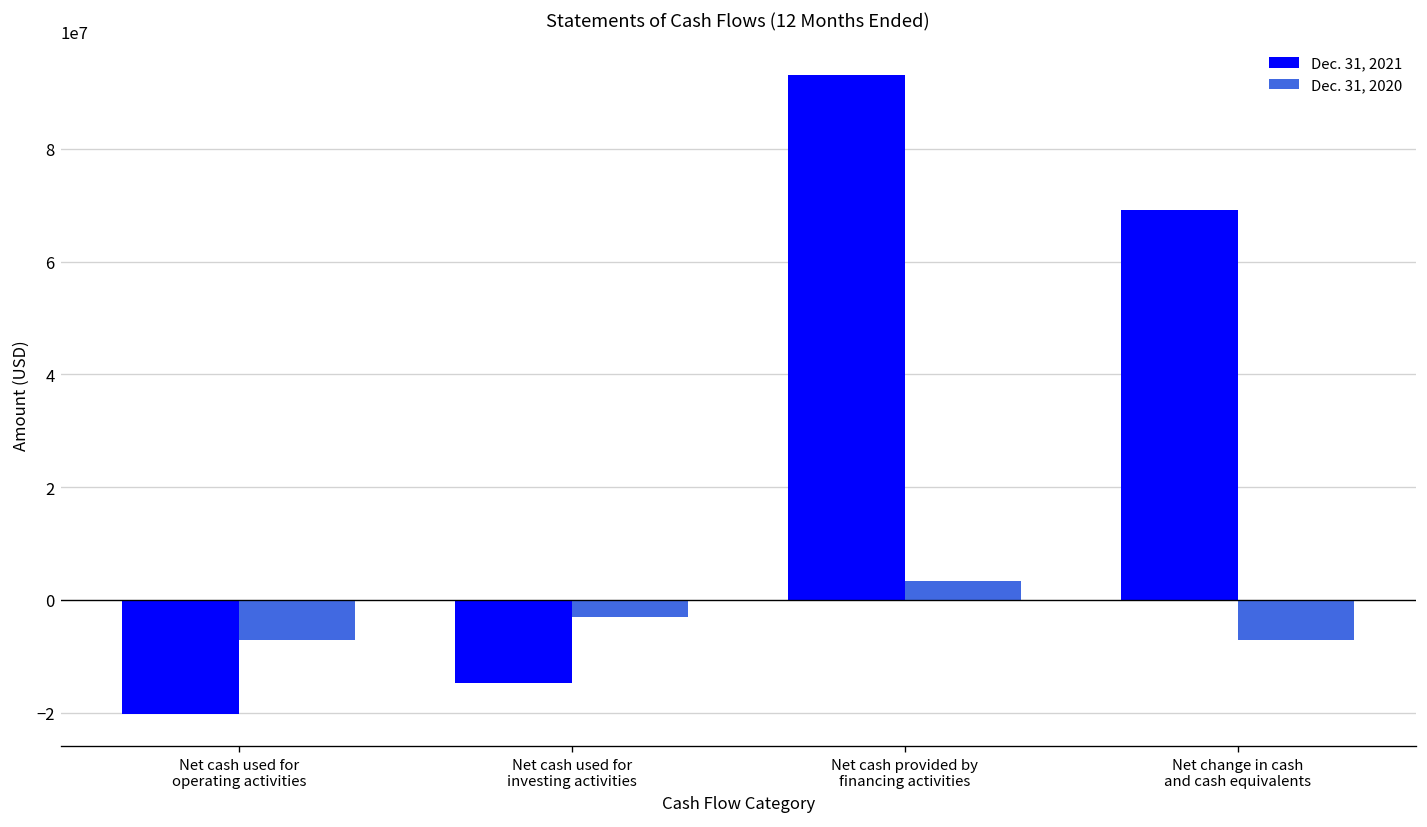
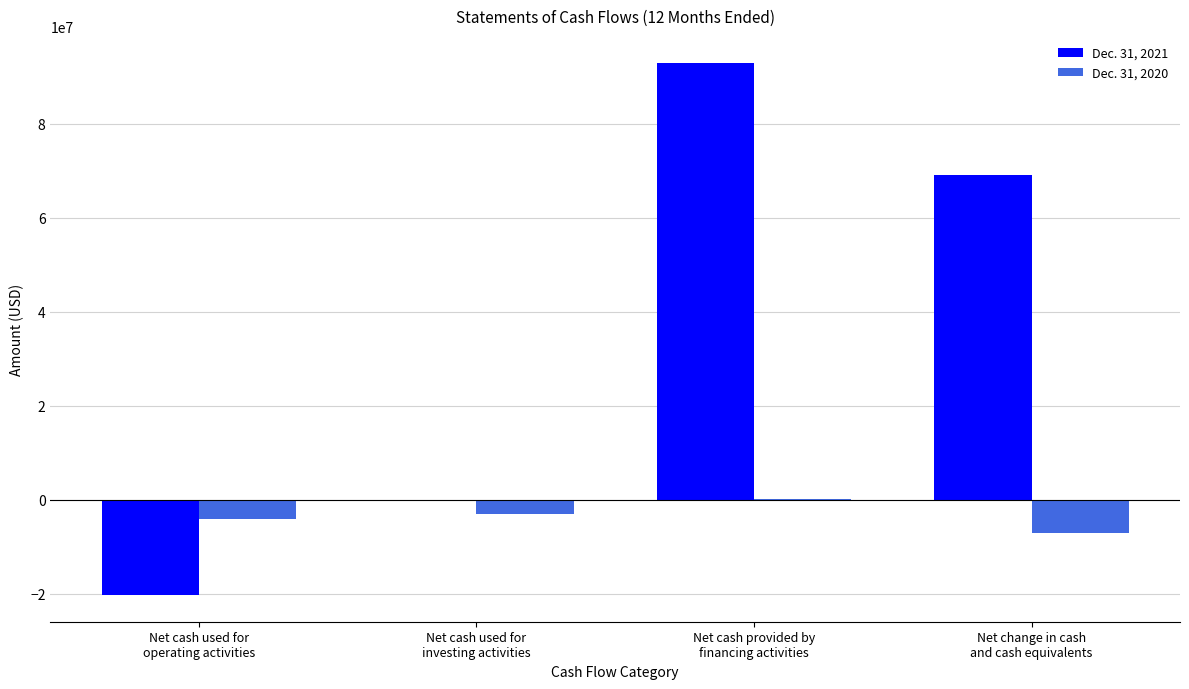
Dec. 31, 2020, Net cash used for operating activities: -7000000 -> -4000000
Dec. 31, 2021, Net cash used for investing activities: -15000000 -> 0
Dec. 31, 2020, Net cash provided by financing activities: 3000000 -> 0
